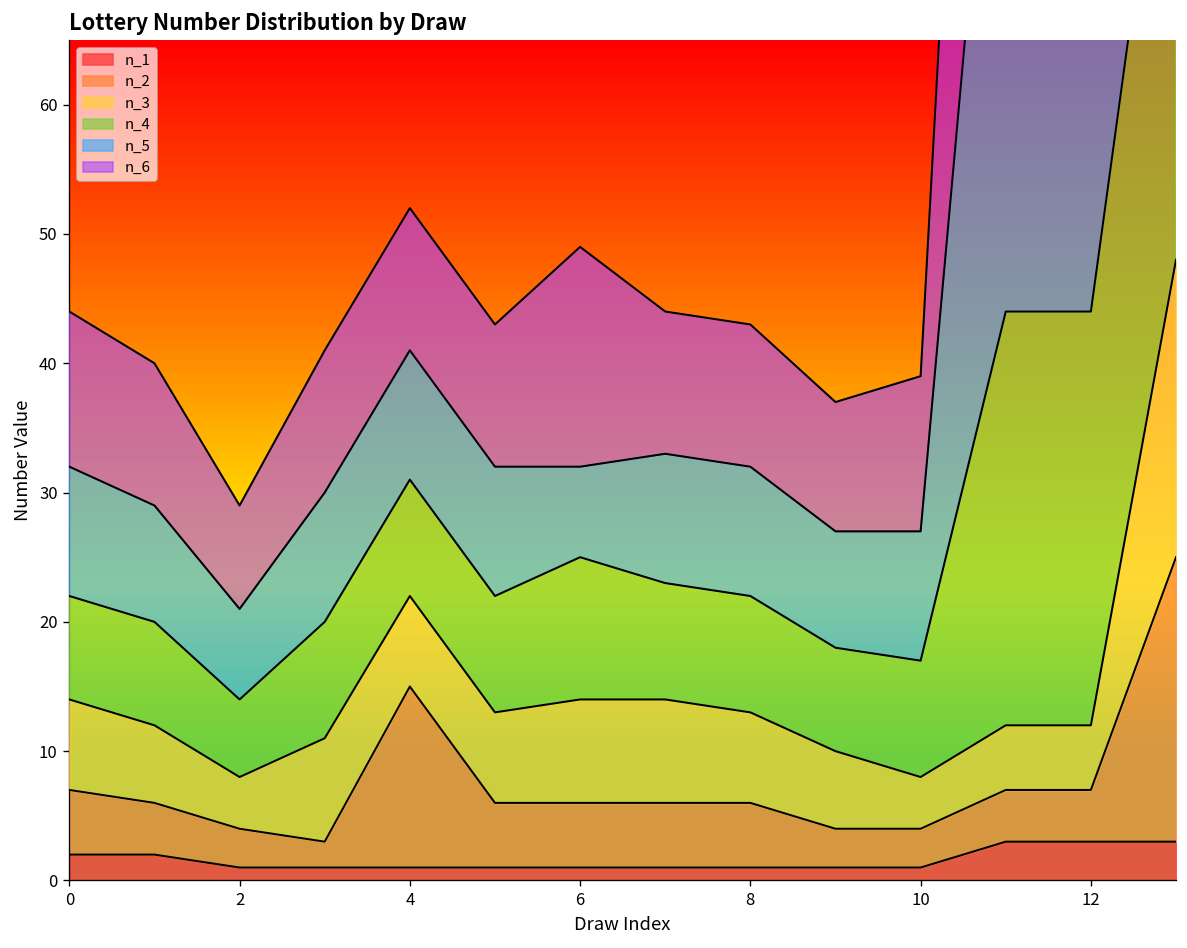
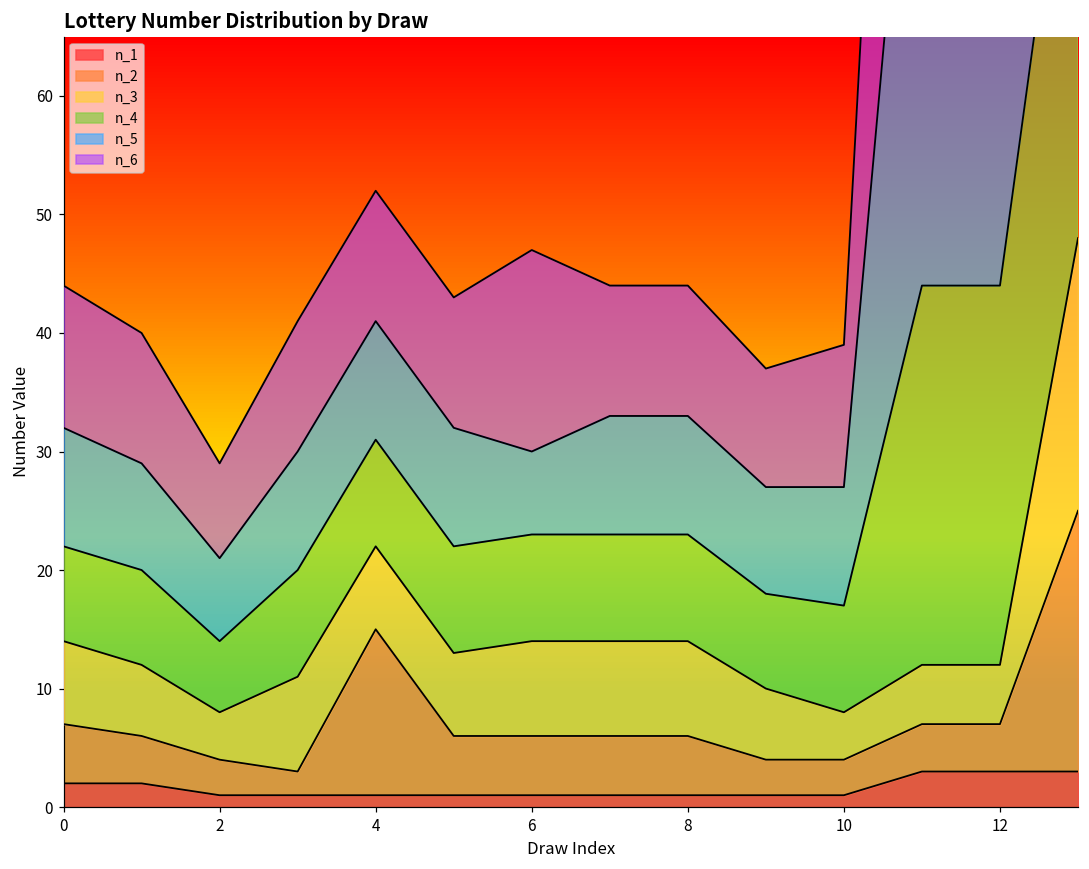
n_4, 6: 11 -> 9
n_3, 8: 7 -> 8
